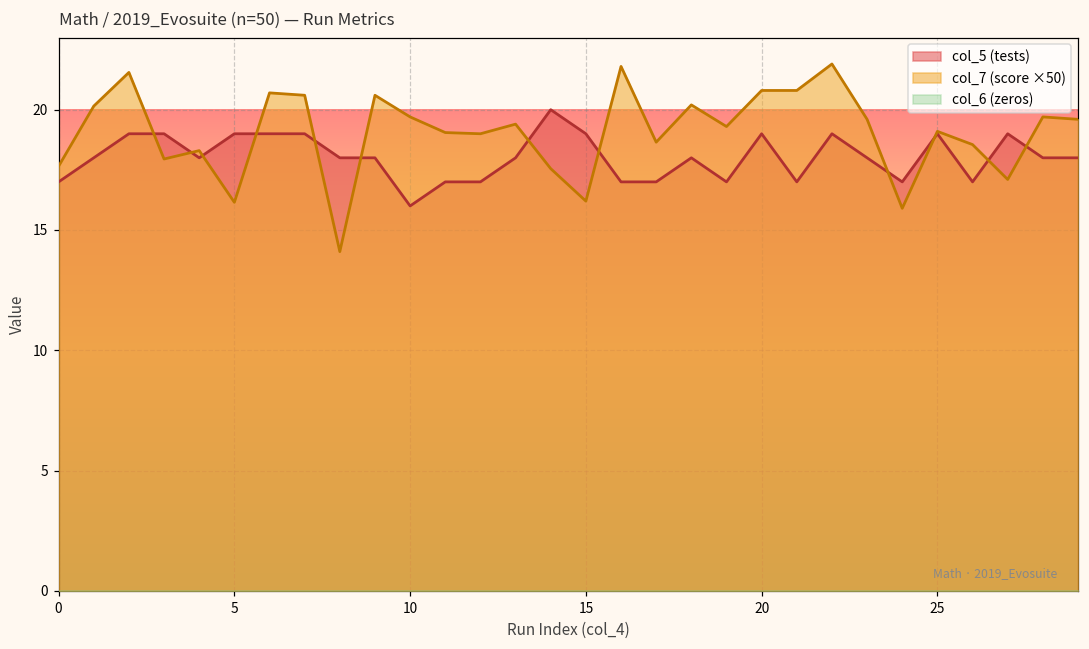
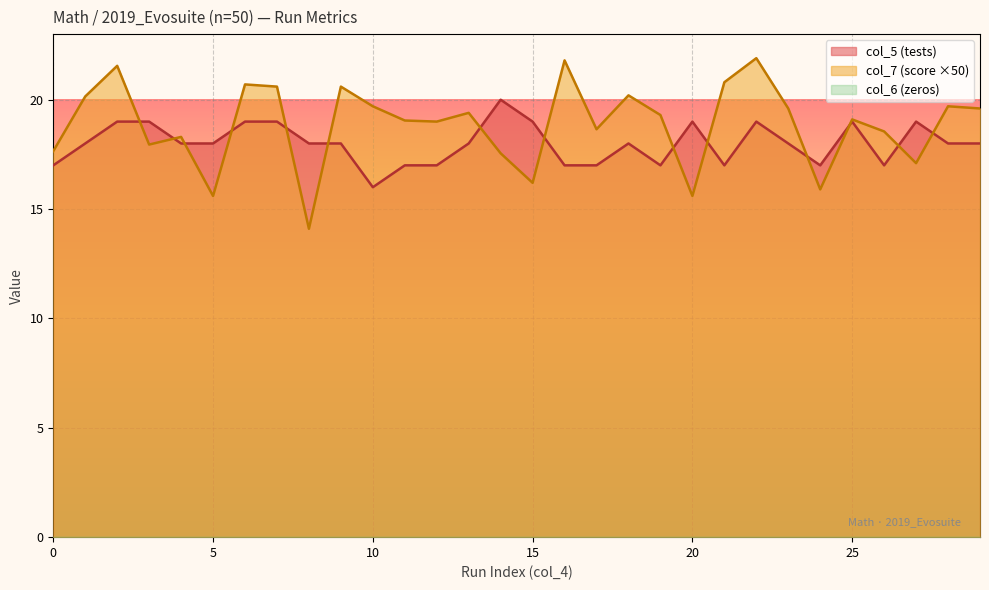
col_5 (tests), 5: 19 -> 18
col_7 (score ×50), 5: 16.2 -> 15.6
col_7 (score ×50), 20: 20.8 -> 15.6
